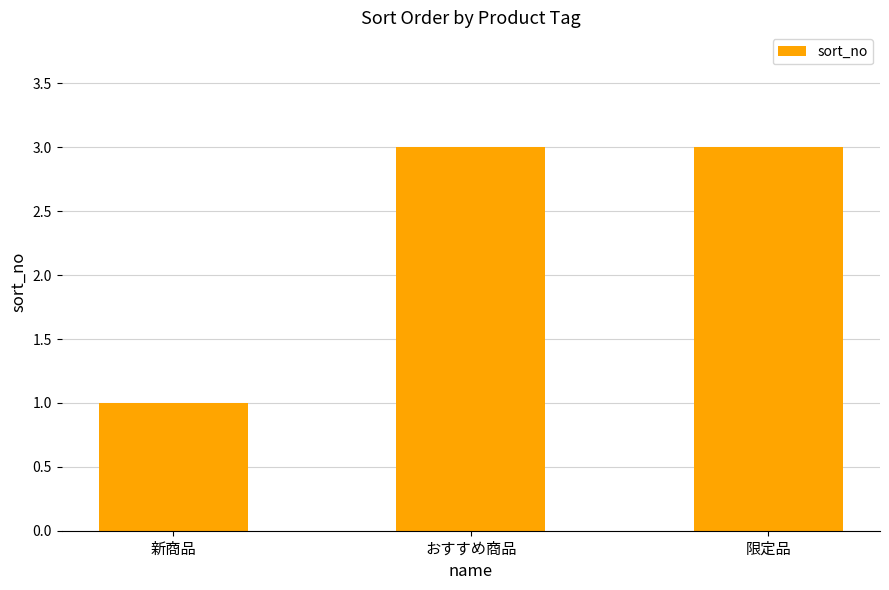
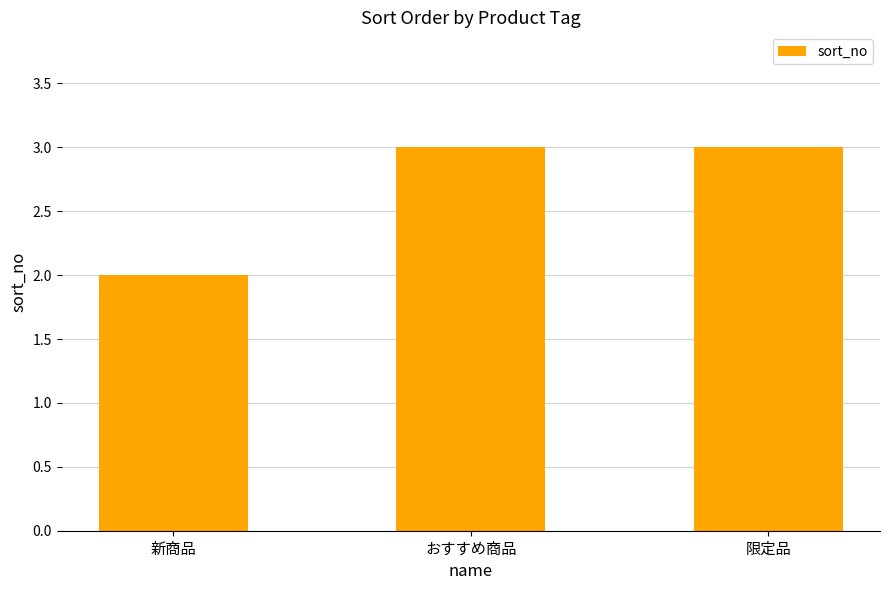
新商品: 1 -> 2
